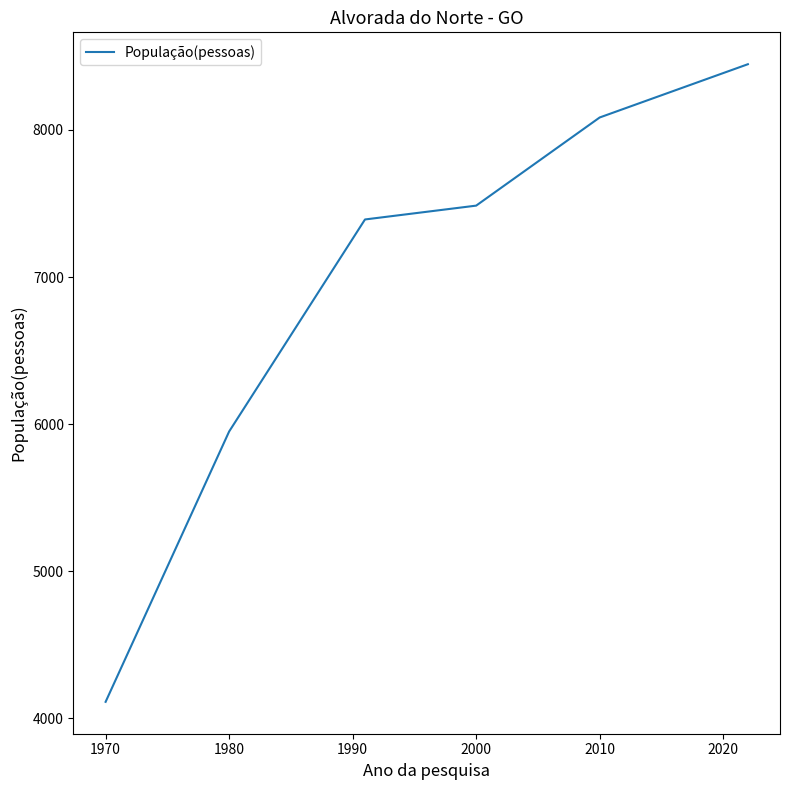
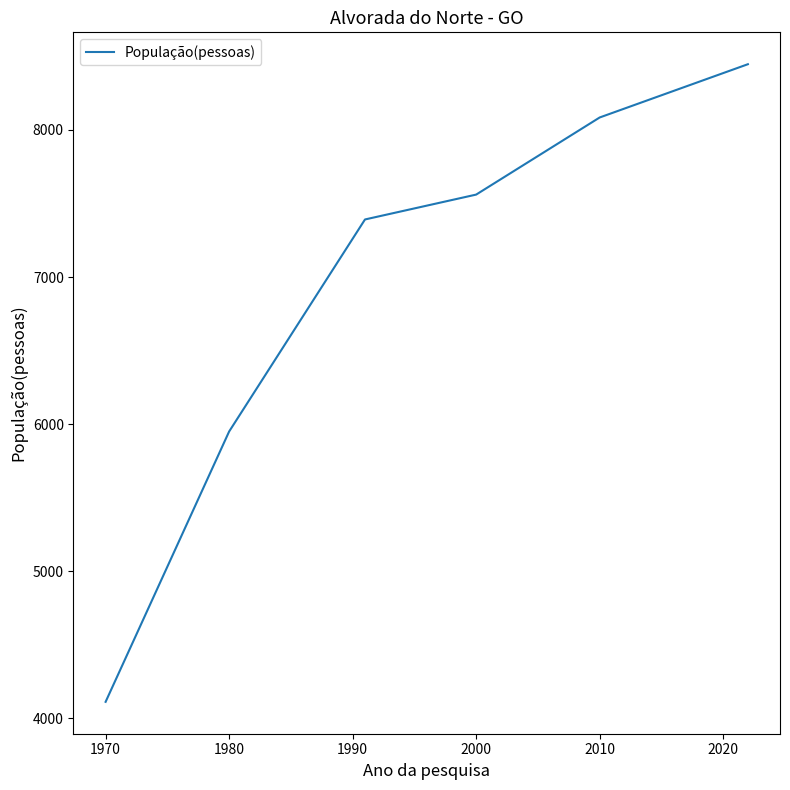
2000: 7490 -> 7560
